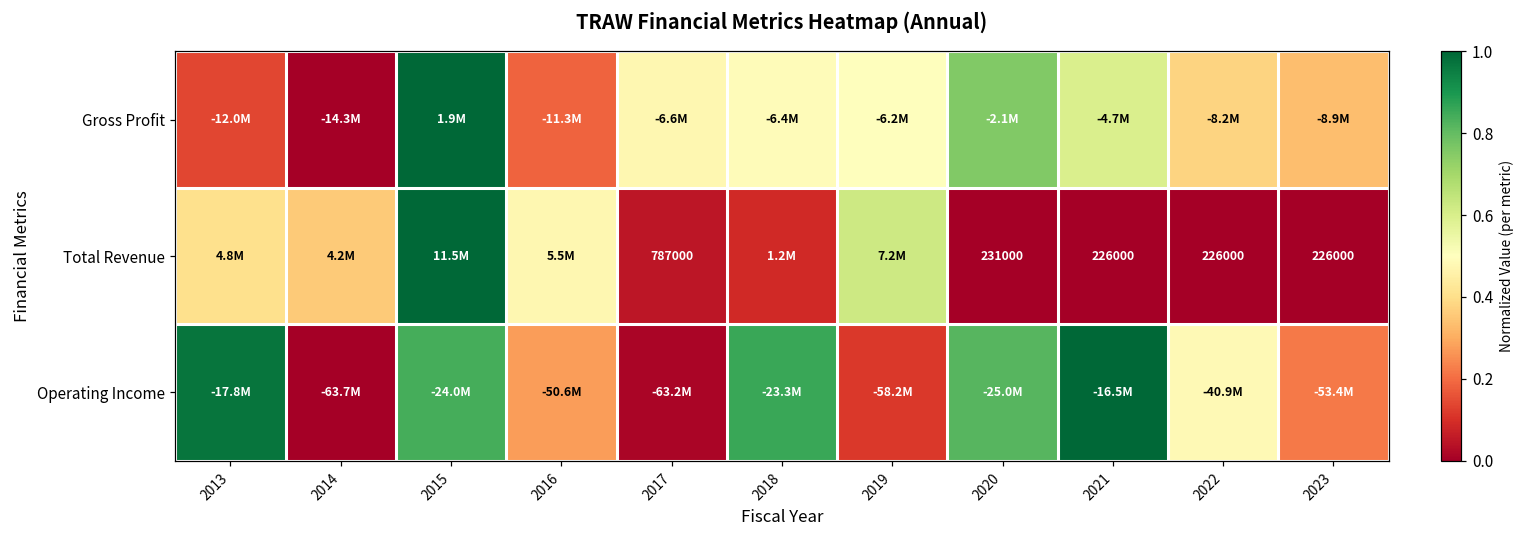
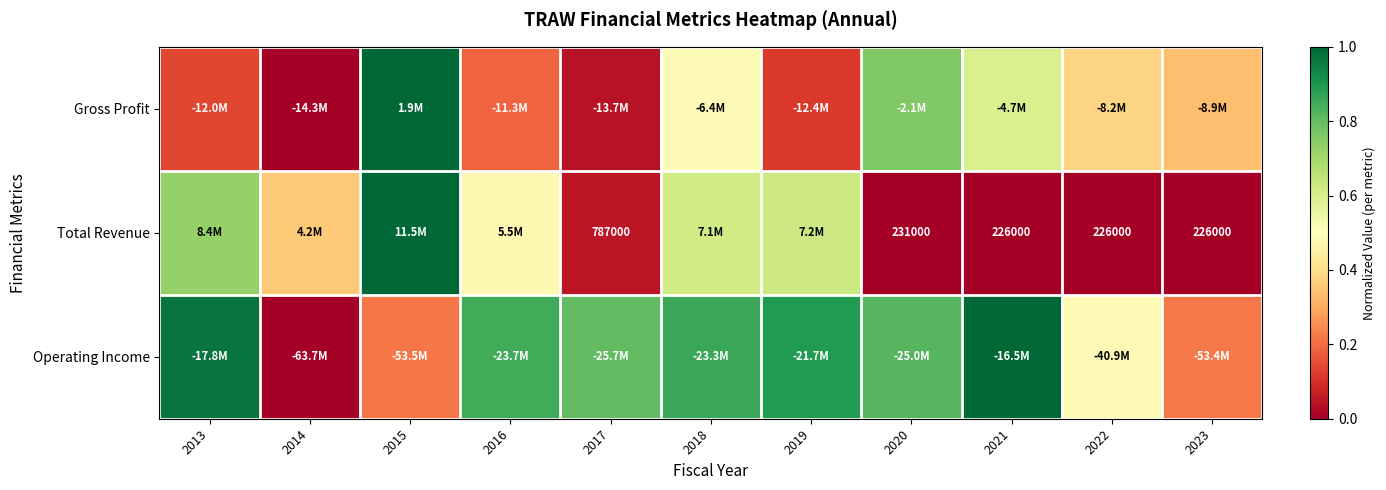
Gross Profit, 2017: -6.6M -> -13.7M
Gross Profit, 2019: -6.2M -> -12.4M
Total Revenue, 2013: 4.8M -> 8.4M
Total Revenue, 2018: 1.2M -> 7.1M
Operating Income, 2015: -24.0M -> -53.5M
Operating Income, 2016: -50.6M -> -23.7M
Operating Income, 2017: -63.2M -> -25.7M
Operating Income, 2019: -58.2M -> -21.7M
